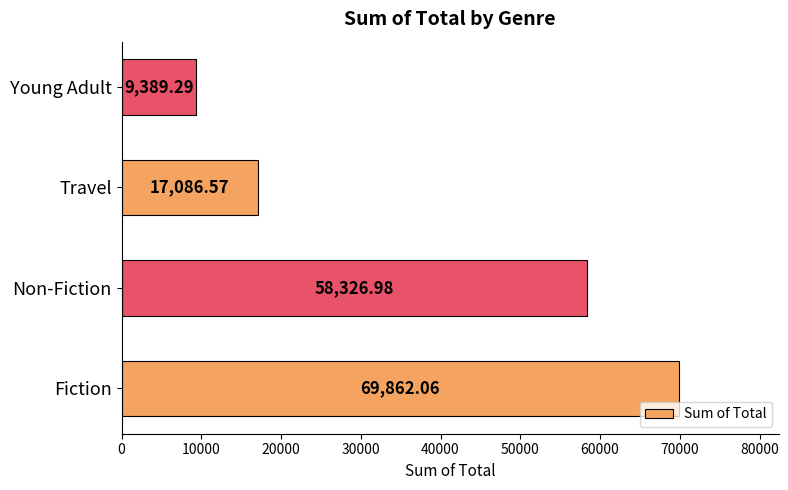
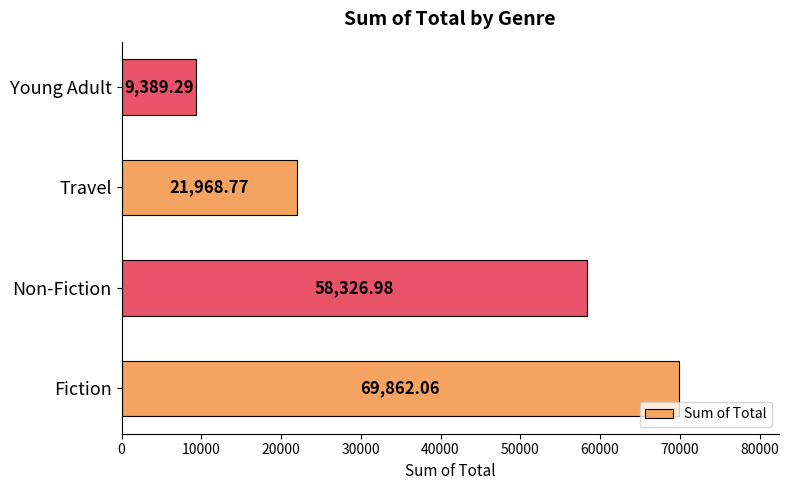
Travel: 17,086.57 -> 21,968.77
